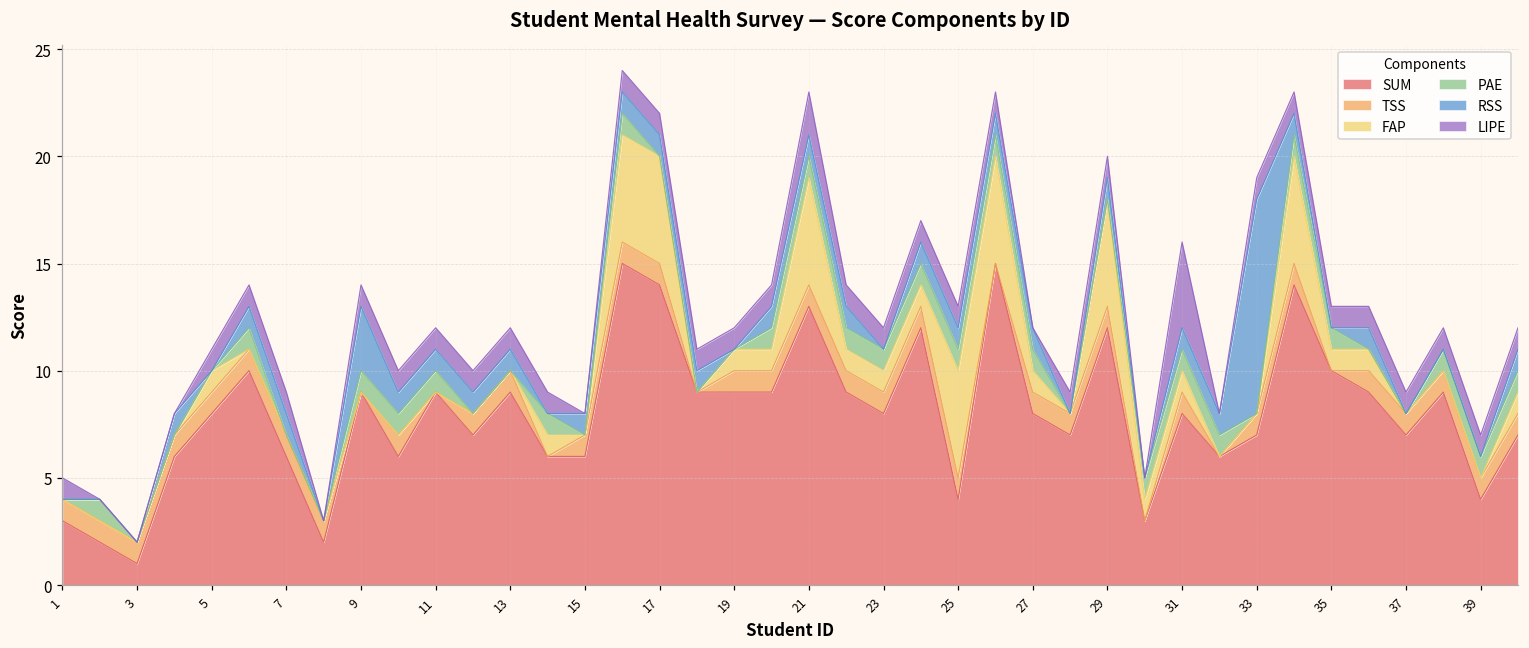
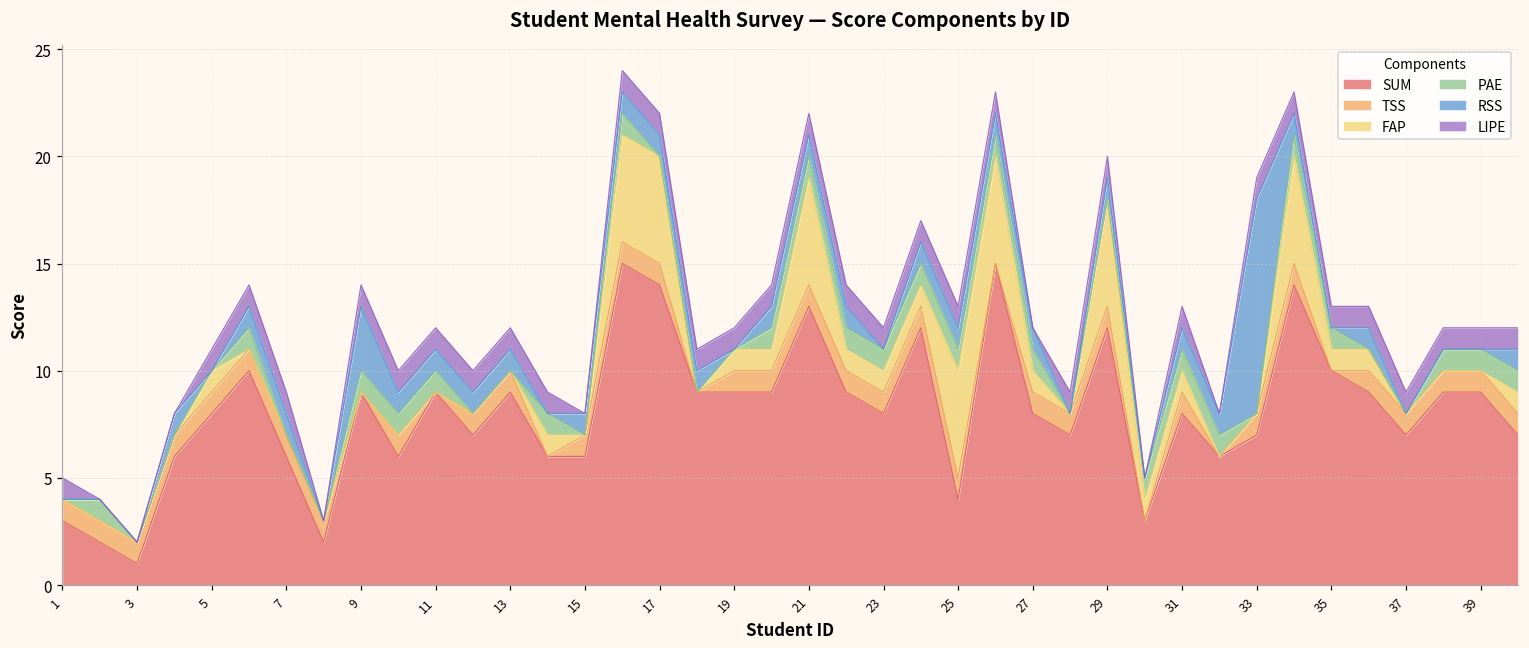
LIPE, 21: 2 -> 1
LIPE, 31: 4 -> 1
SUM, 39: 4 -> 9
